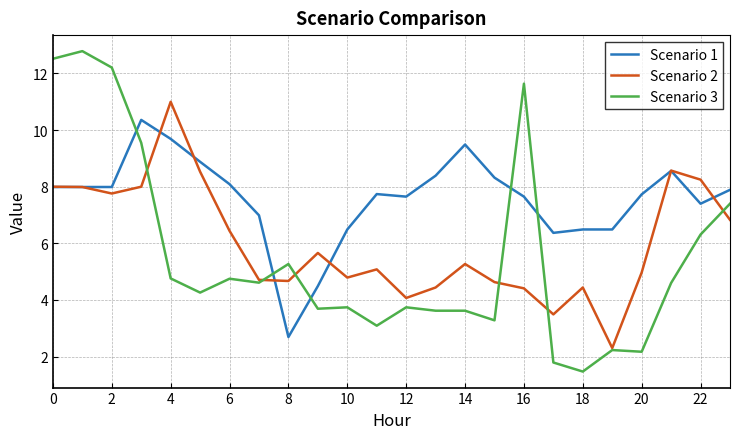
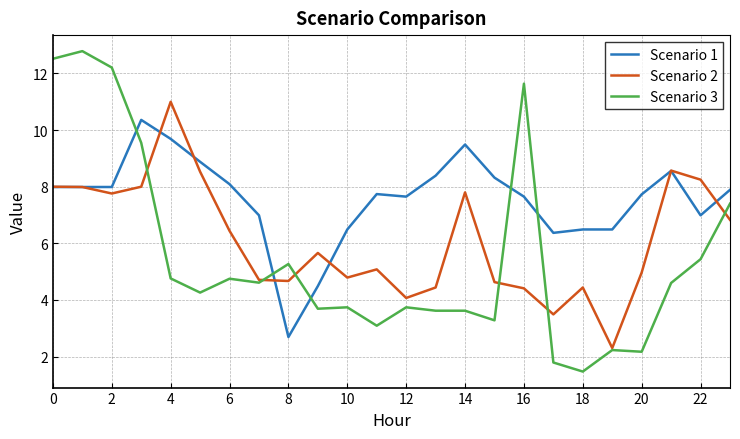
Scenario 2, 14: 5.3 -> 7.8
Scenario 1, 22: 7.4 -> 7.0
Scenario 3, 22: 6.3 -> 5.4
